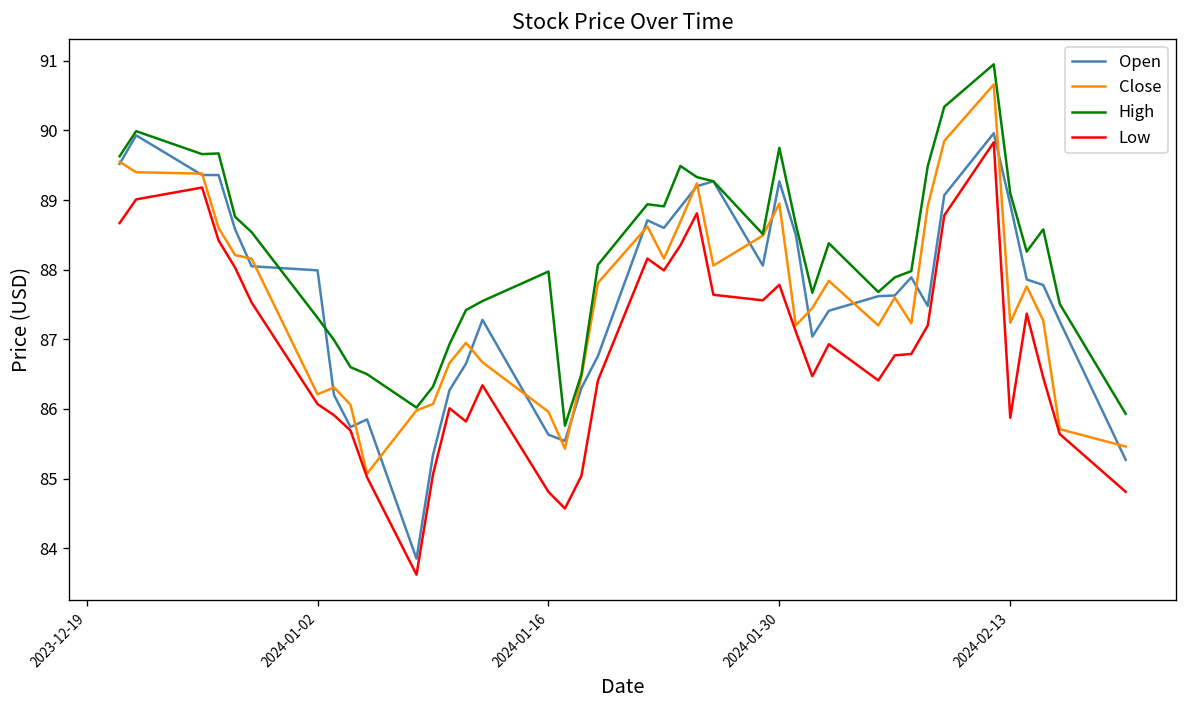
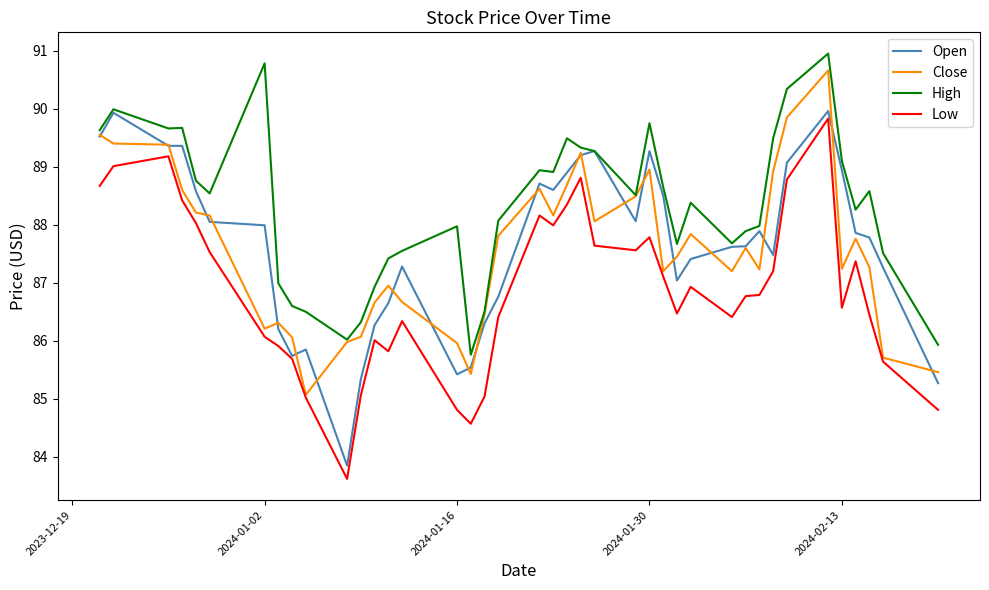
High, 2024-01-02: 87.3 -> 90.8
Open, 2024-01-16: 85.6 -> 85.4
Low, 2024-02-13: 85.9 -> 86.6
